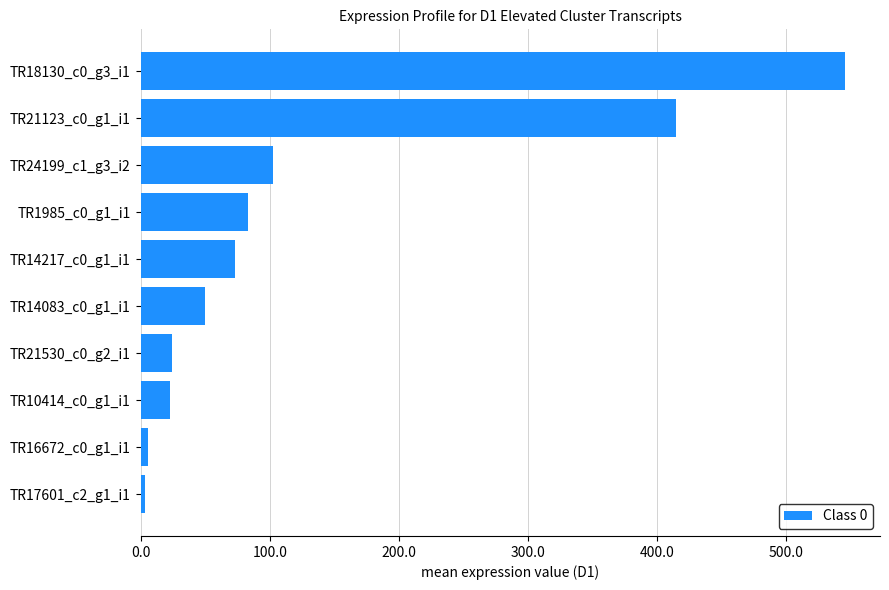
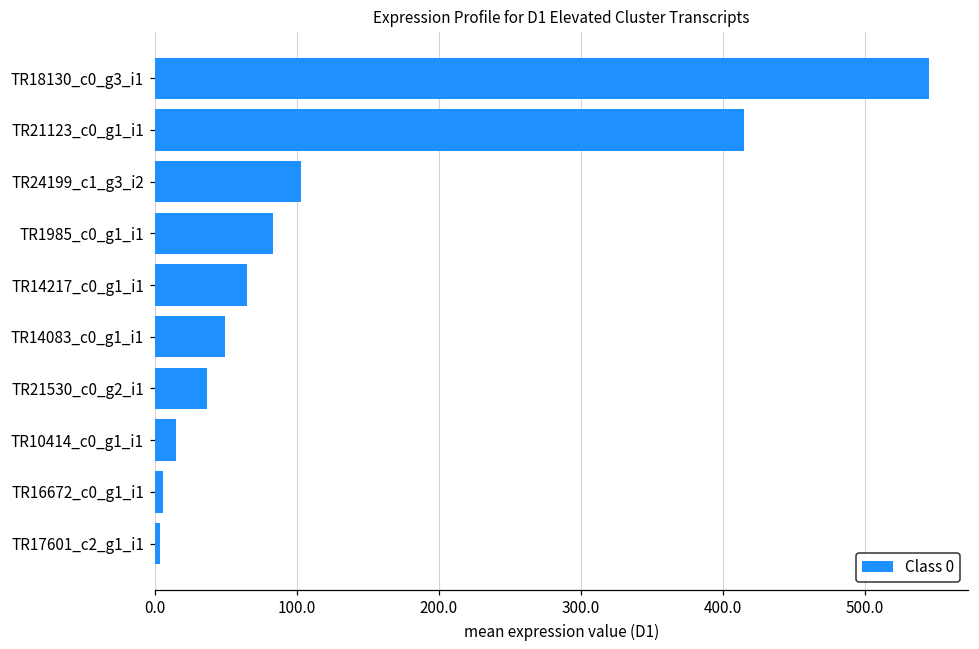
TR14217_c0_g1_i1: 73 -> 65
TR21530_c0_g2_i1: 24 -> 37
TR10414_c0_g1_i1: 23 -> 15
